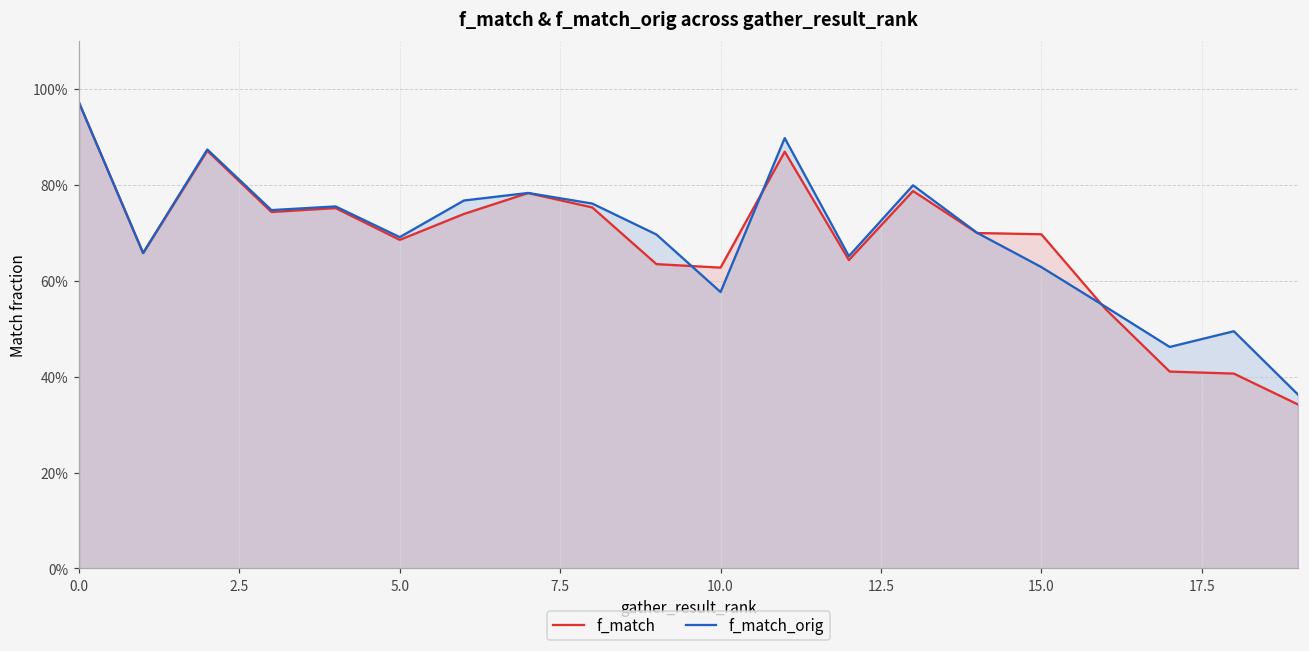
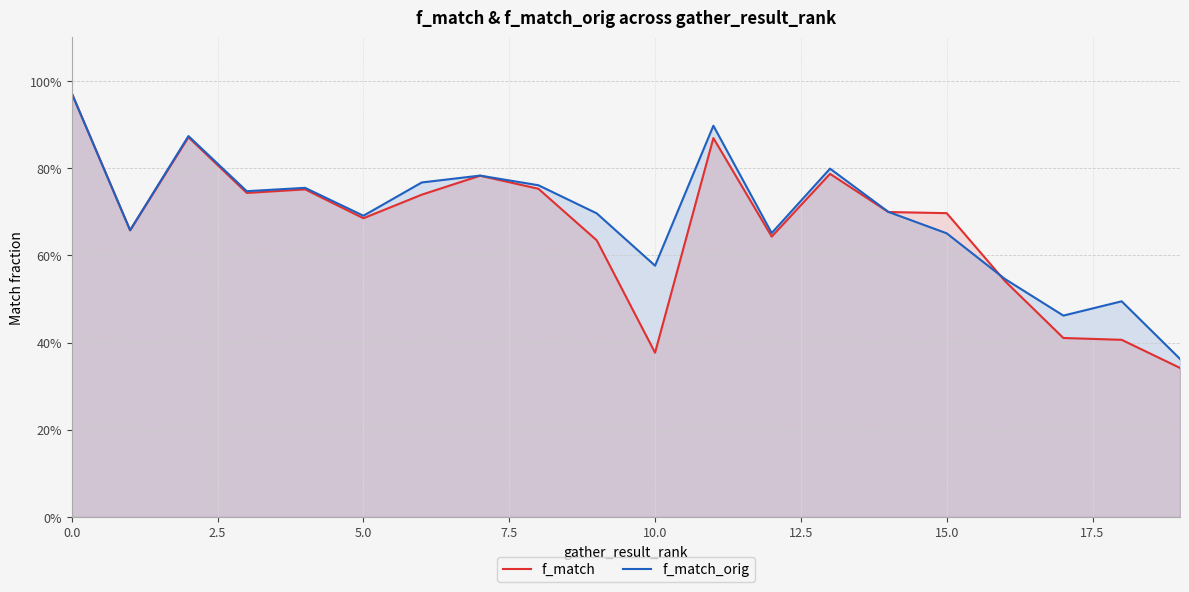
f_match, 10.0: 63% -> 38%
f_match_orig, 15.0: 63% -> 65%
